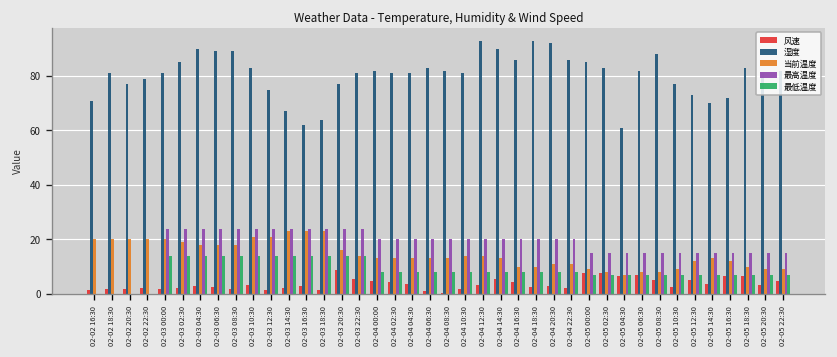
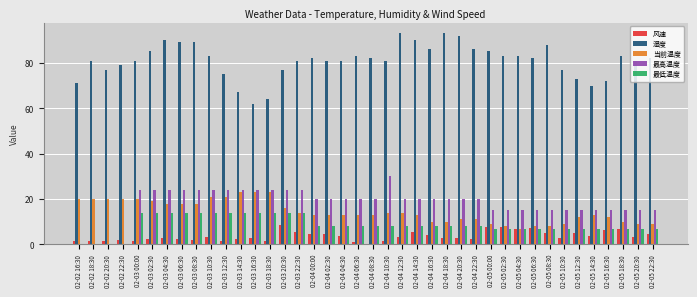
最高温度, 02-04 10:30: 20 -> 30
湿度, 02-05 04:30: 61 -> 83
